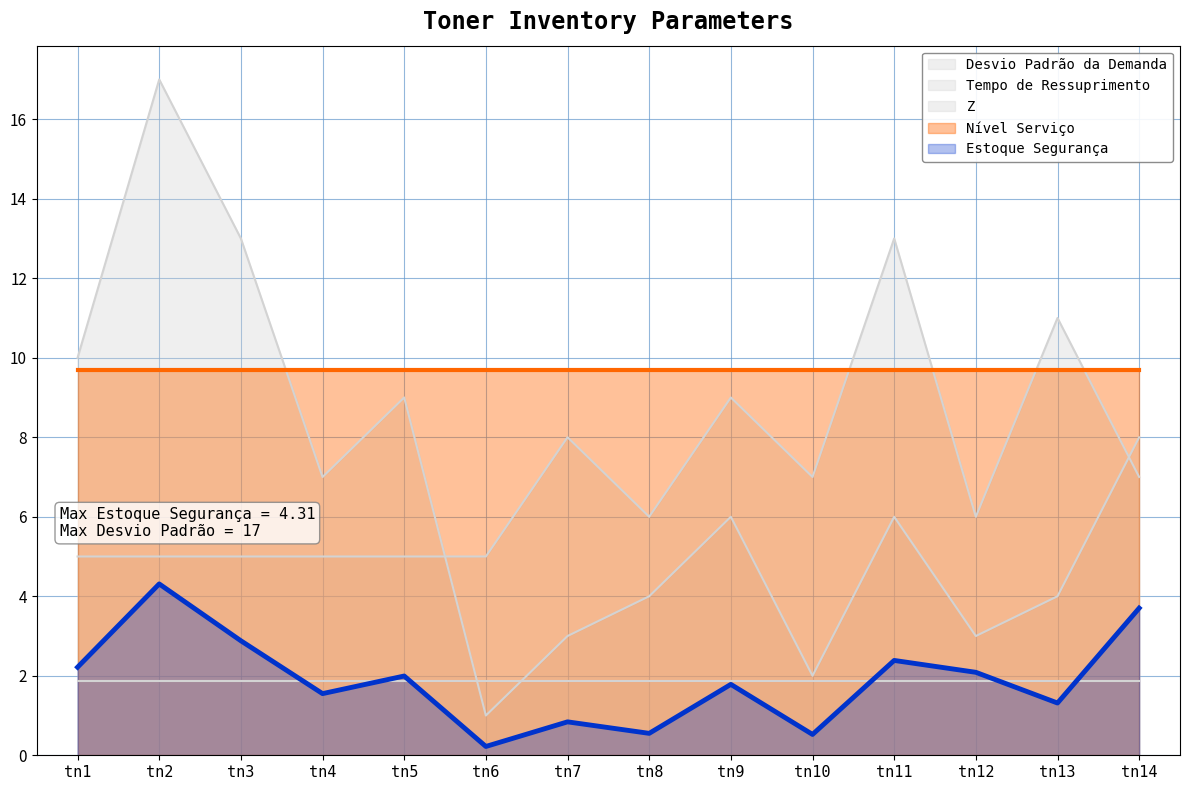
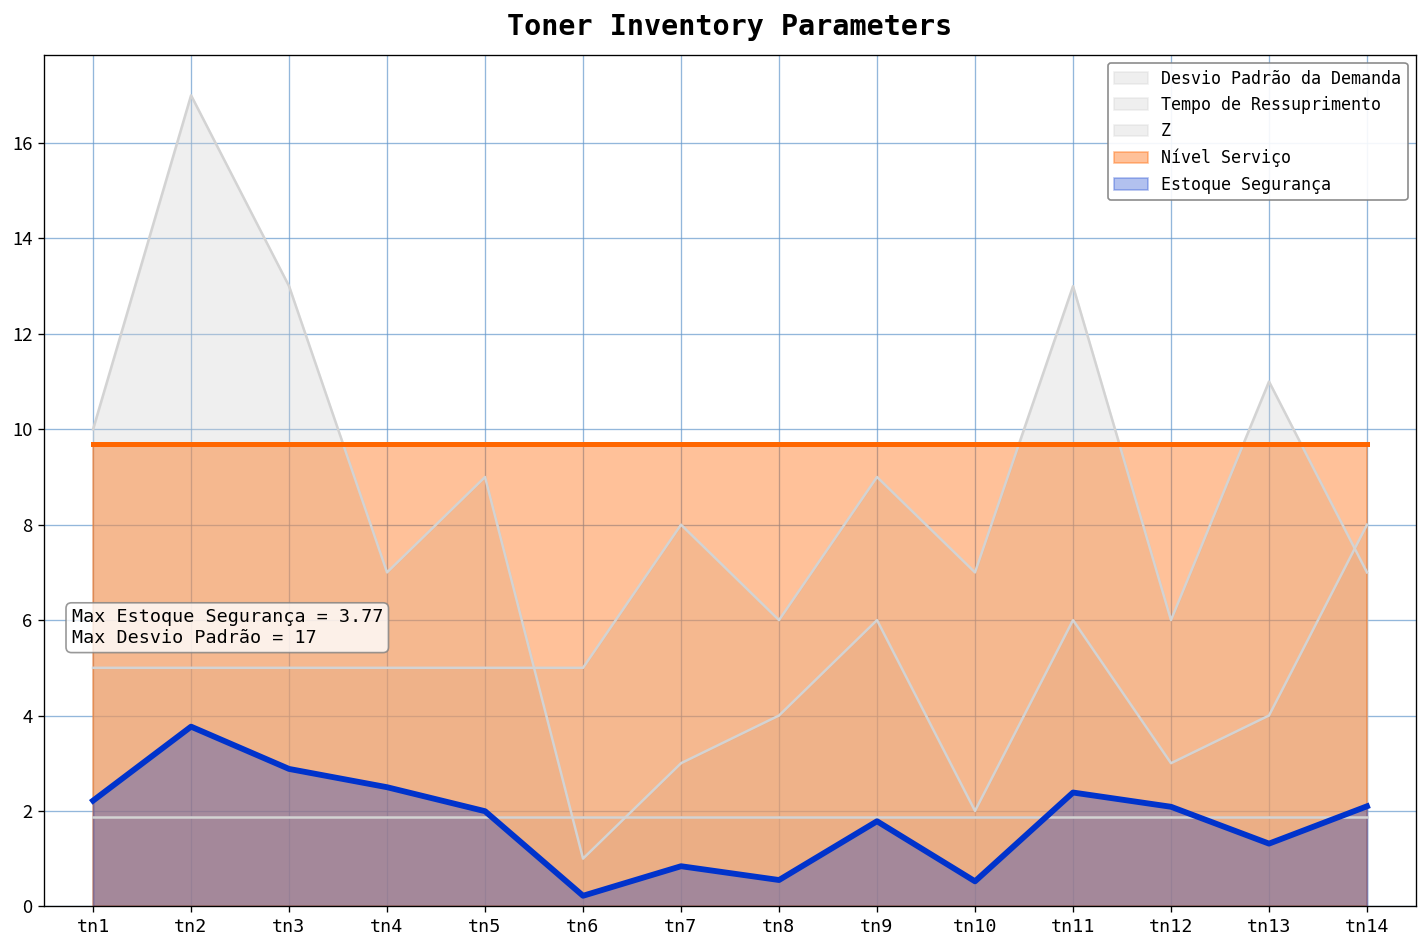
Estoque Segurança, tn2: 4.31 -> 3.77
Estoque Segurança, tn4: 1.6 -> 2.5
Estoque Segurança, tn14: 3.7 -> 2.1
